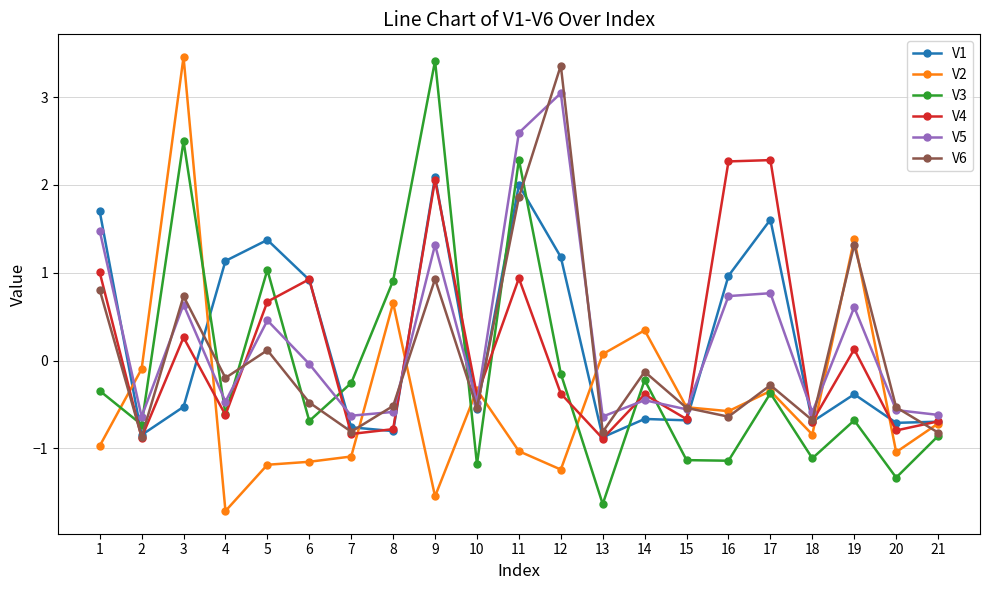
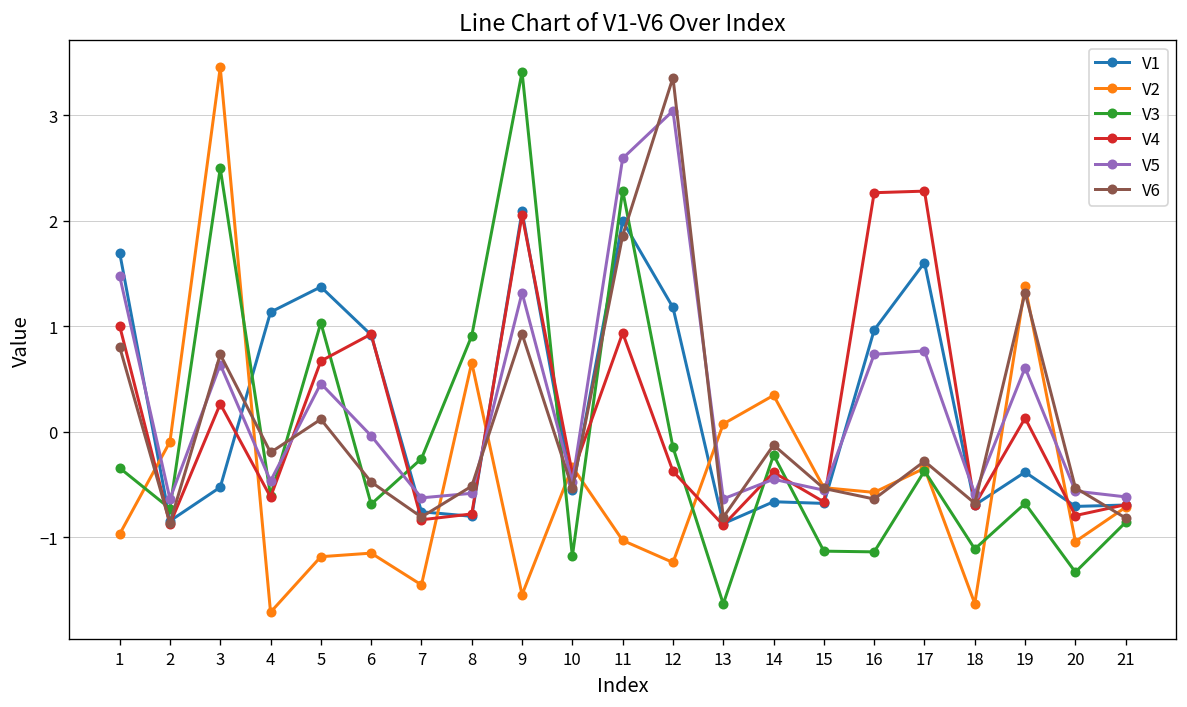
V2, 7: -1.1 -> -1.5
V2, 18: -0.8 -> -1.6
